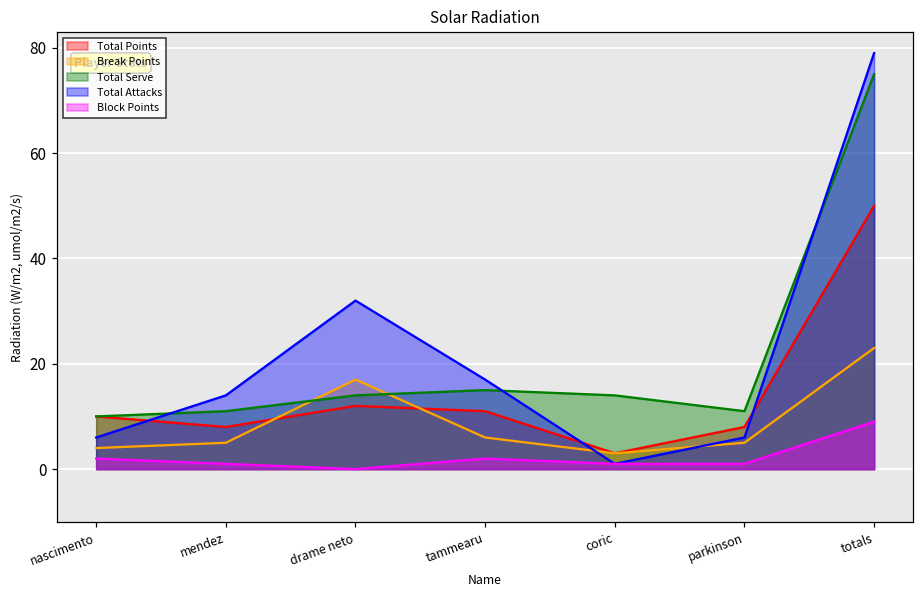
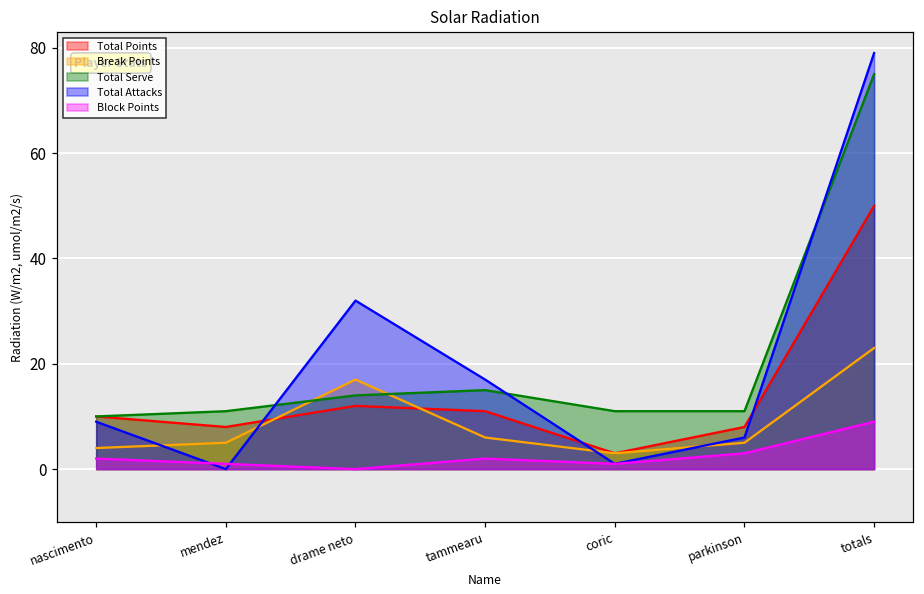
Total Attacks, nascimento: 6 -> 9
Total Attacks, mendez: 14 -> 0
Total Serve, coric: 14 -> 11
Block Points, parkinson: 1 -> 3
